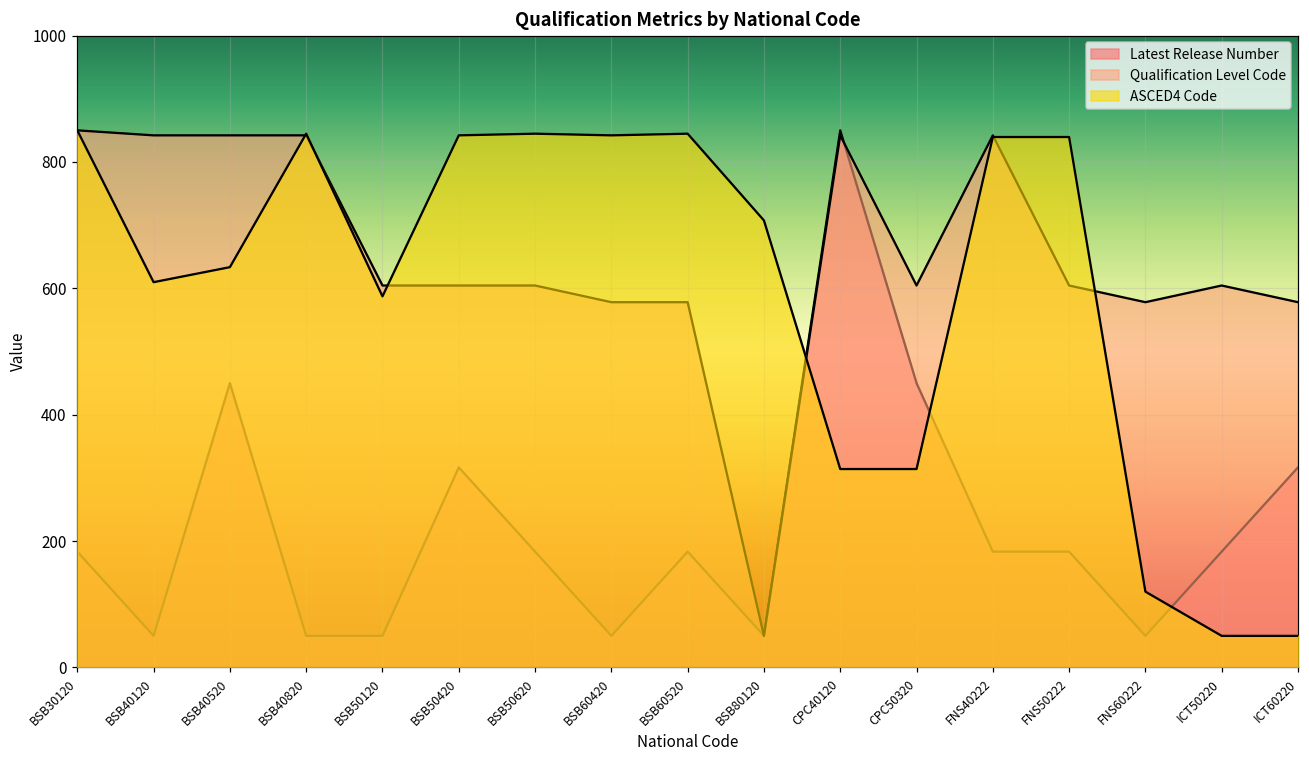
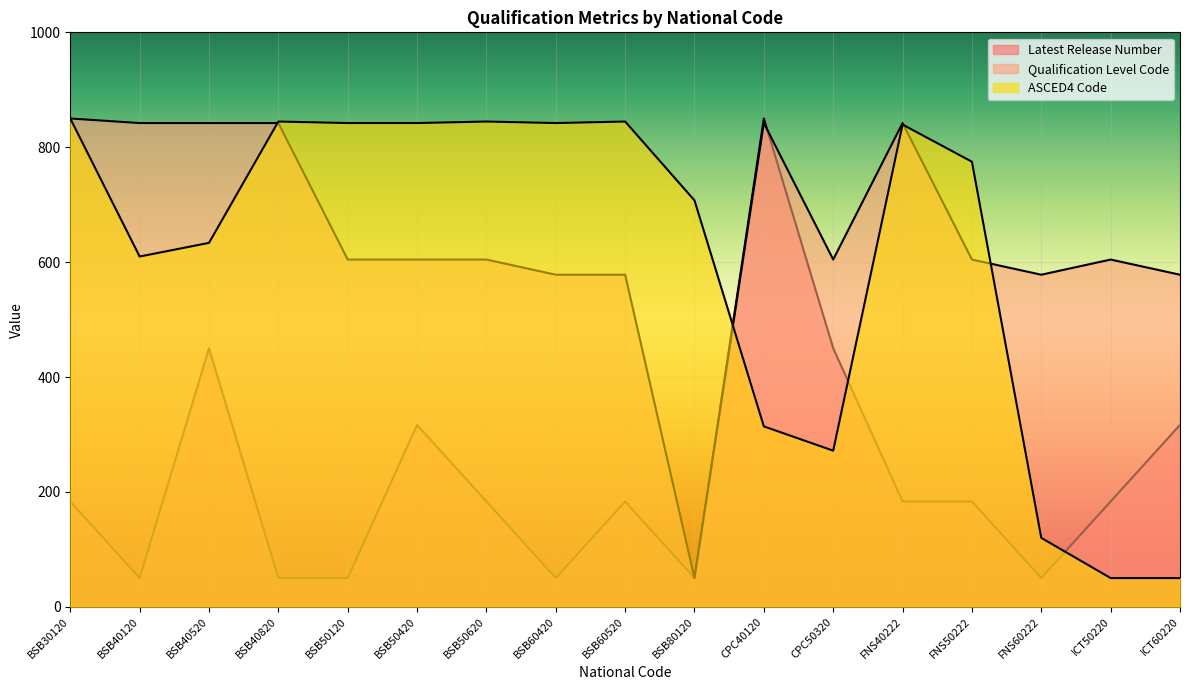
ASCED4 Code, BSB50120: 590 -> 840
ASCED4 Code, CPC50320: 310 -> 270
ASCED4 Code, FNS50222: 840 -> 770
